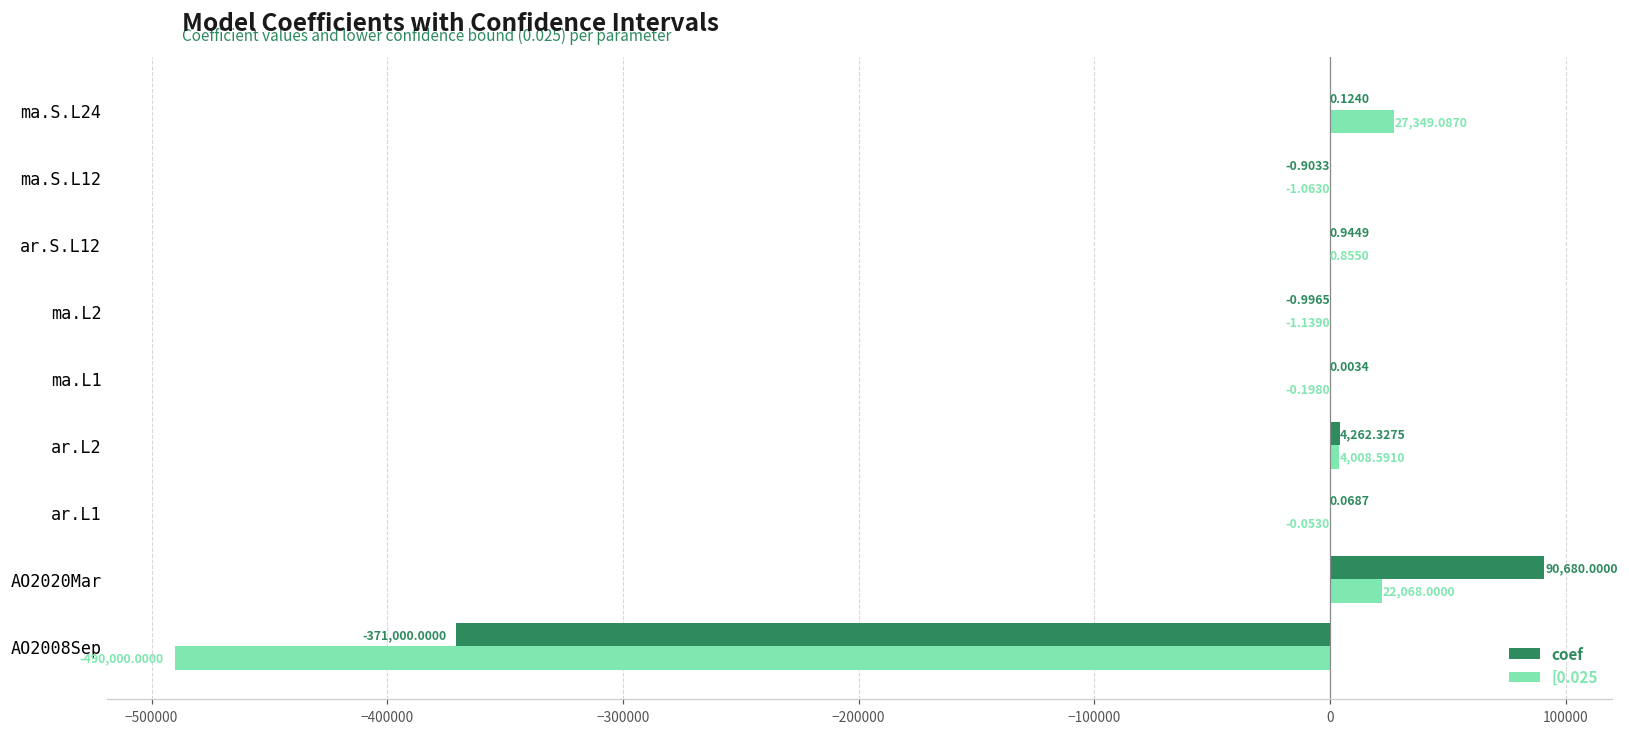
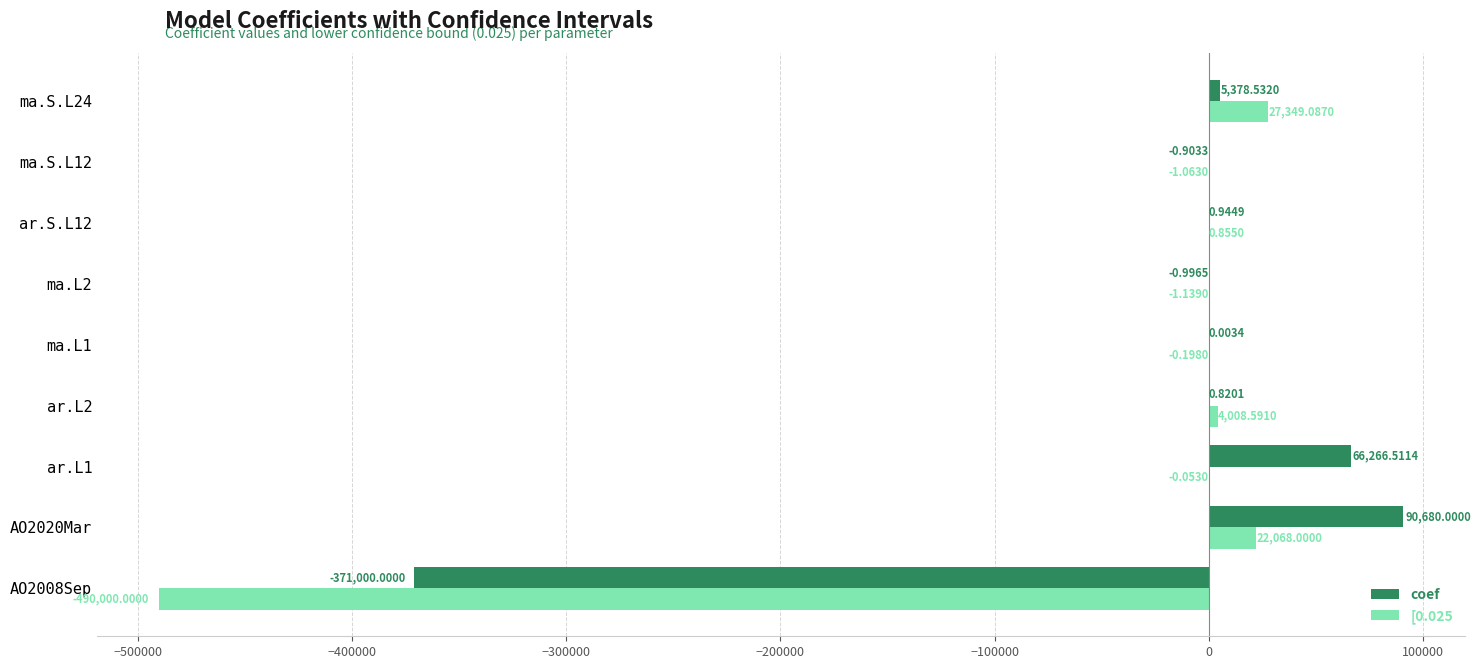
coef, ma.S.L24: 0.1240 -> 5,378.5320
coef, ar.L2: 4,262.3275 -> 0.8201
coef, ar.L1: 0.0687 -> 66,266.5114
